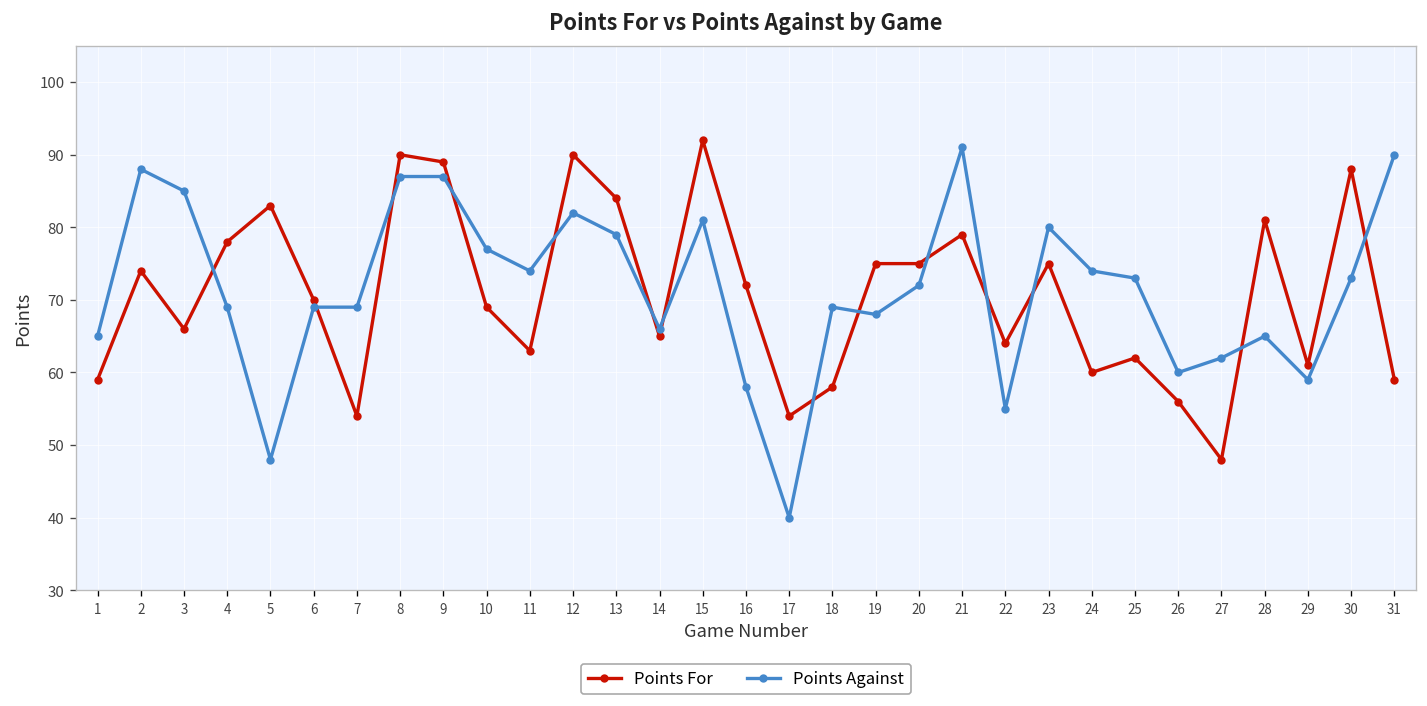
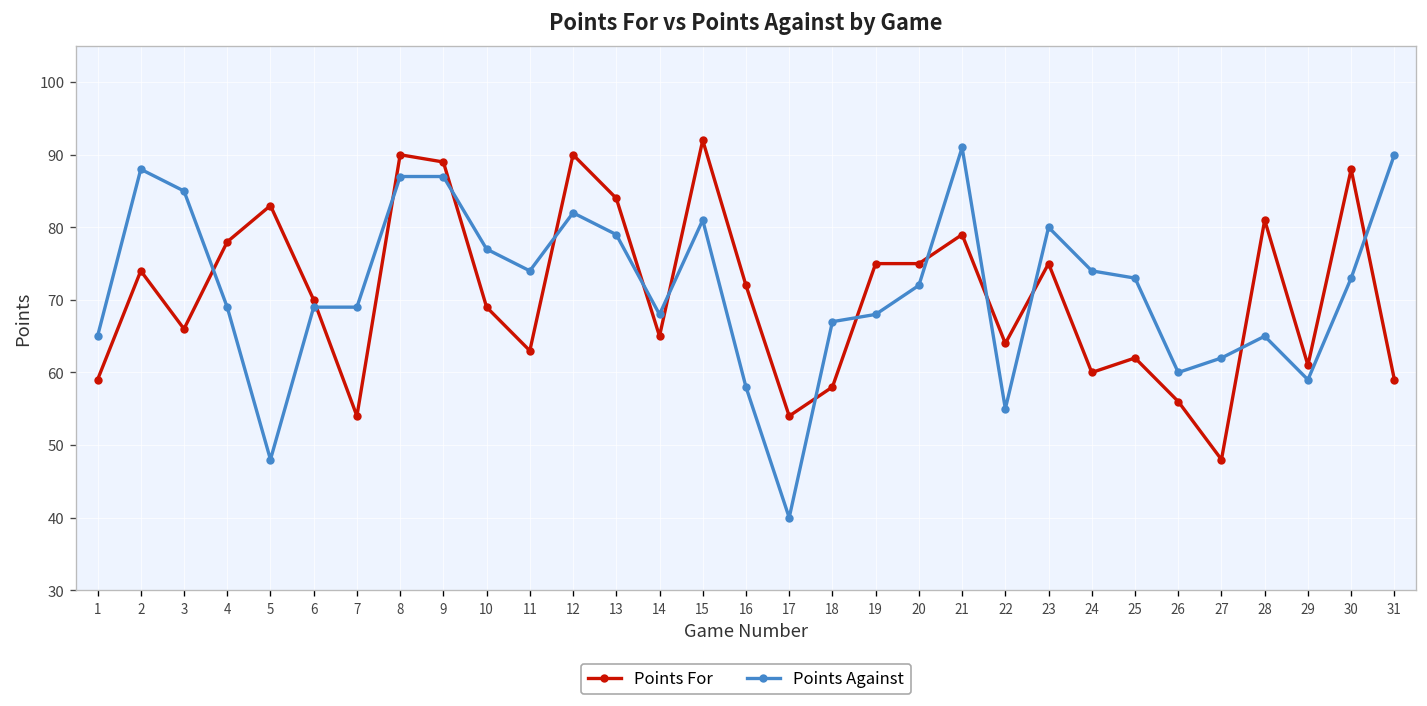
Points Against, 14: 66 -> 68
Points Against, 18: 69 -> 67
